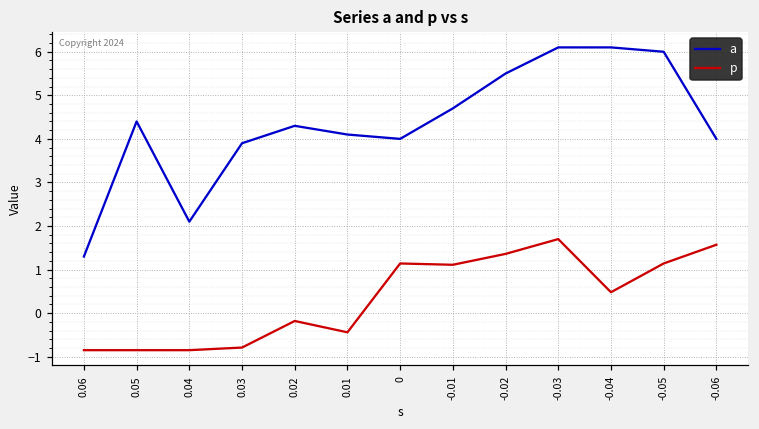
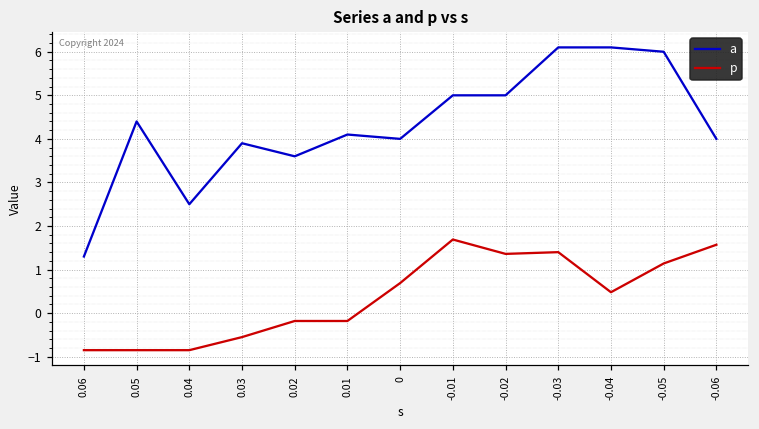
a, 0.04: 2.1 -> 2.5
p, 0.03: -0.8 -> -0.6
a, 0.02: 4.3 -> 3.6
p, 0.01: -0.4 -> -0.2
p, 0: 1.1 -> 0.7
a, -0.01: 4.7 -> 5.0
p, -0.01: 1.1 -> 1.7
a, -0.02: 5.5 -> 5.0
p, -0.03: 1.7 -> 1.4
